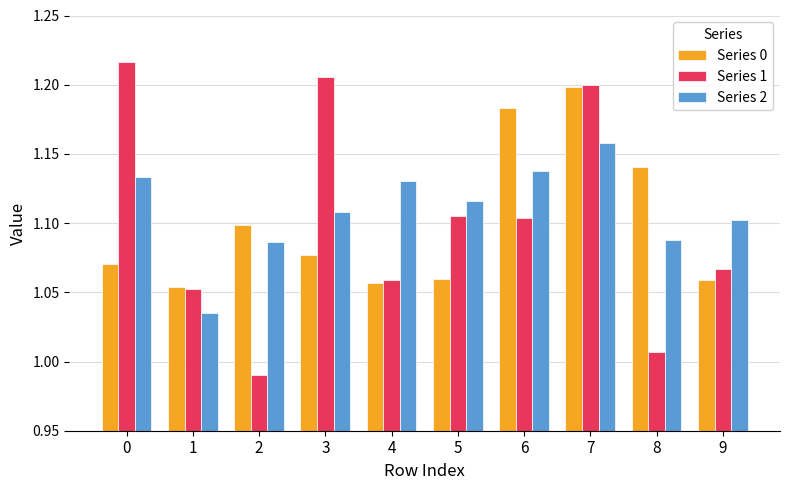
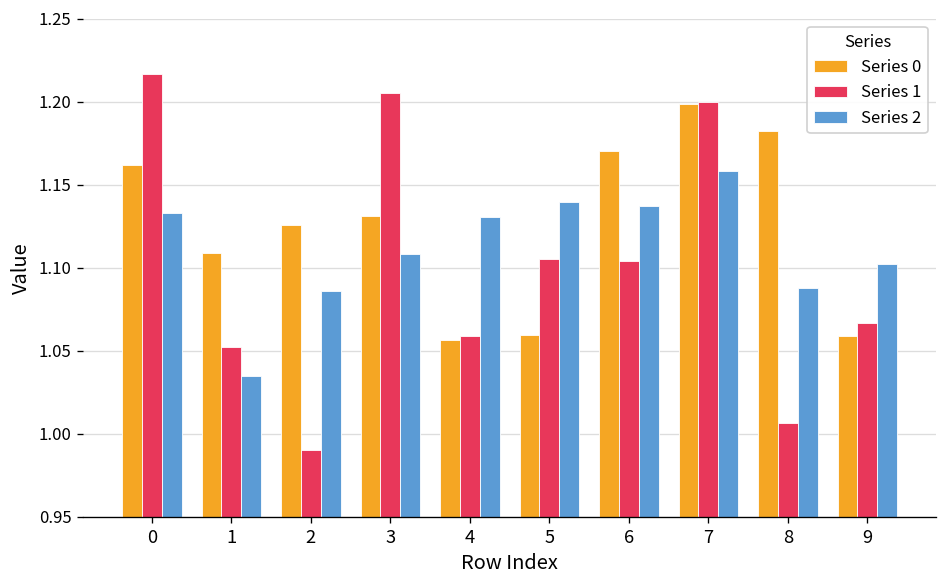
Series 0, 0: 1.070 -> 1.162
Series 0, 1: 1.054 -> 1.109
Series 0, 2: 1.099 -> 1.126
Series 0, 3: 1.077 -> 1.131
Series 2, 5: 1.116 -> 1.139
Series 0, 6: 1.183 -> 1.170
Series 0, 8: 1.140 -> 1.182
